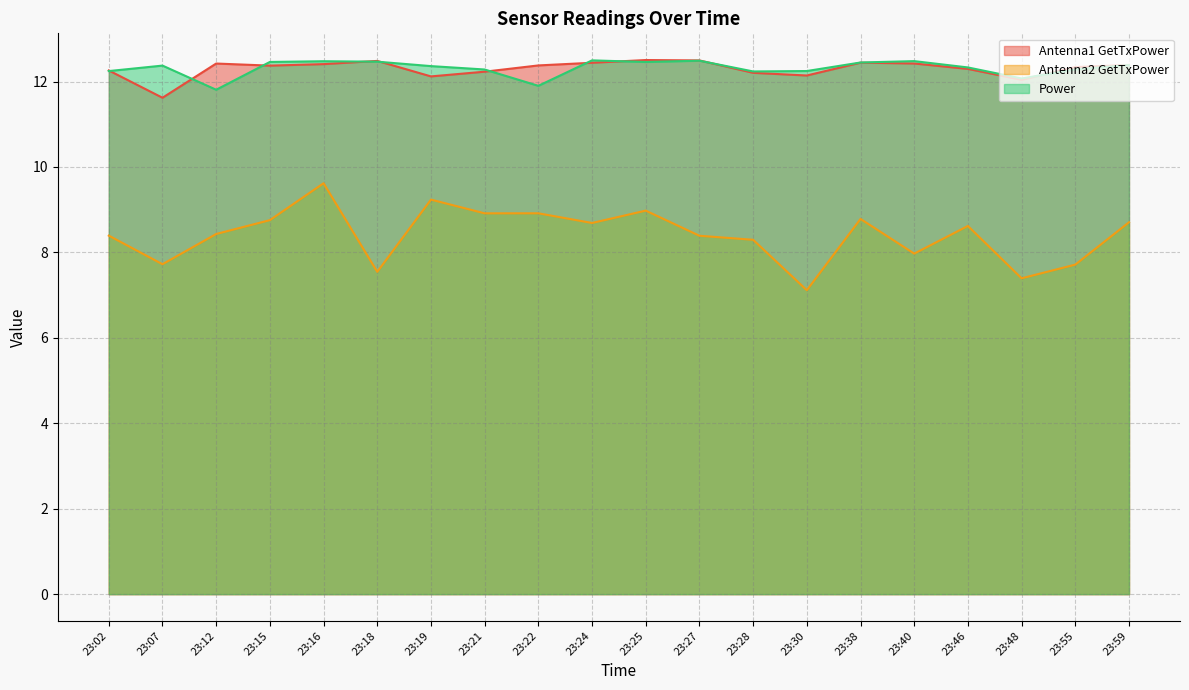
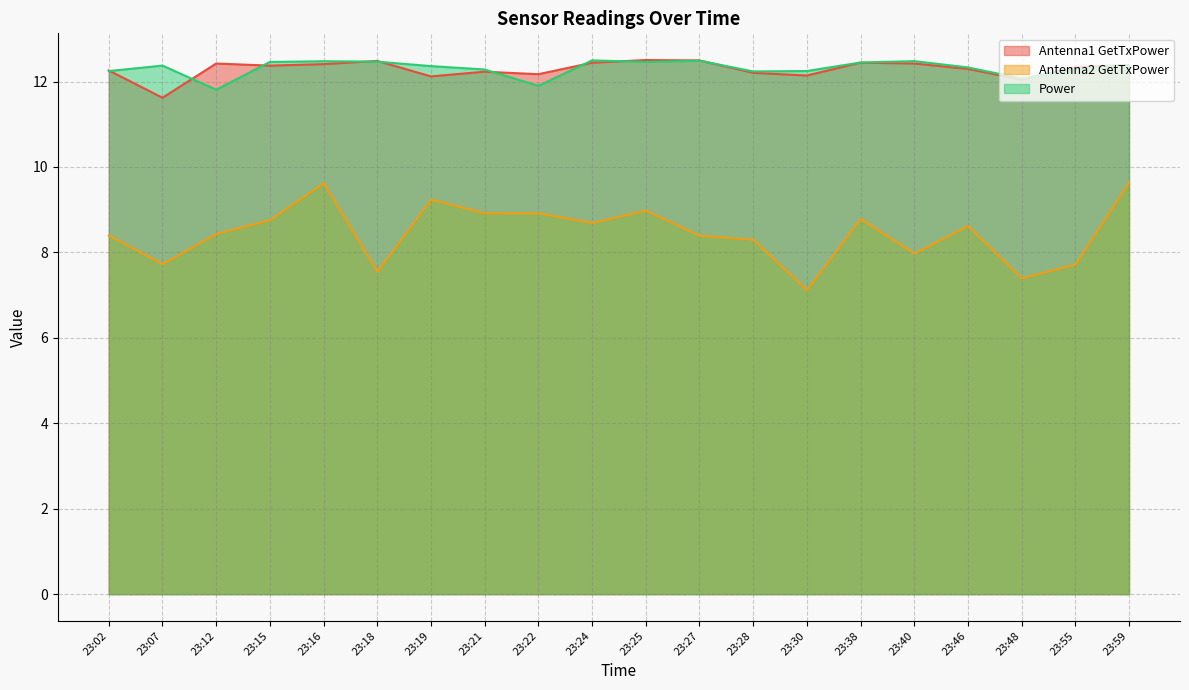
Antenna1 GetTxPower, 23:22: 12.4 -> 12.2
Antenna2 GetTxPower, 23:59: 8.7 -> 9.6
